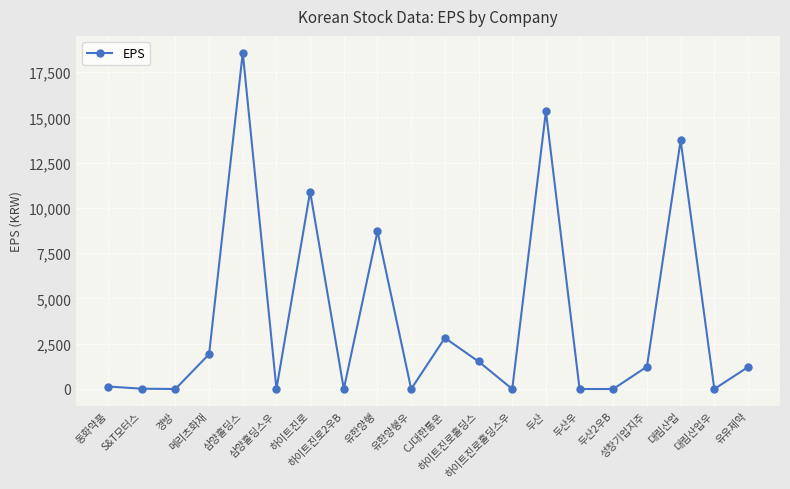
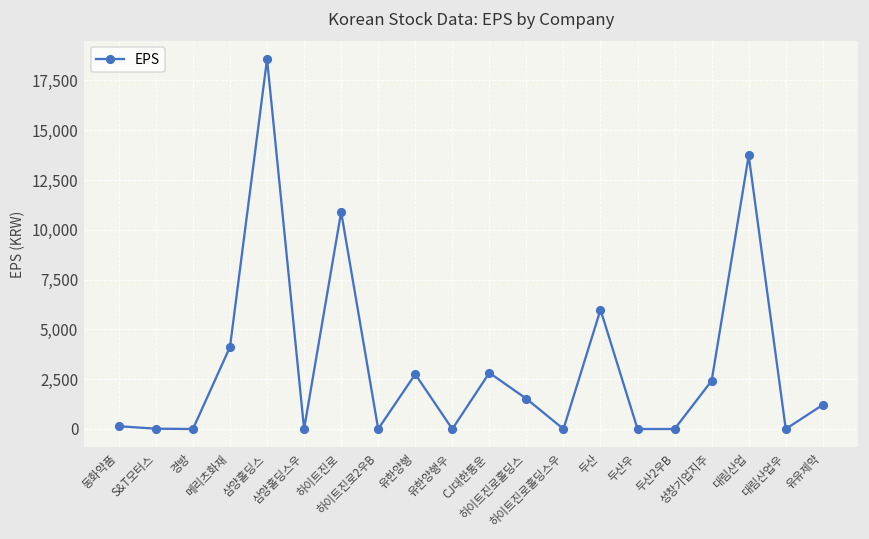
메리츠화재: 1,900 -> 4,100
유한양행: 8,700 -> 2,800
두산: 15,300 -> 6,000
성창기업지주: 1,200 -> 2,400
